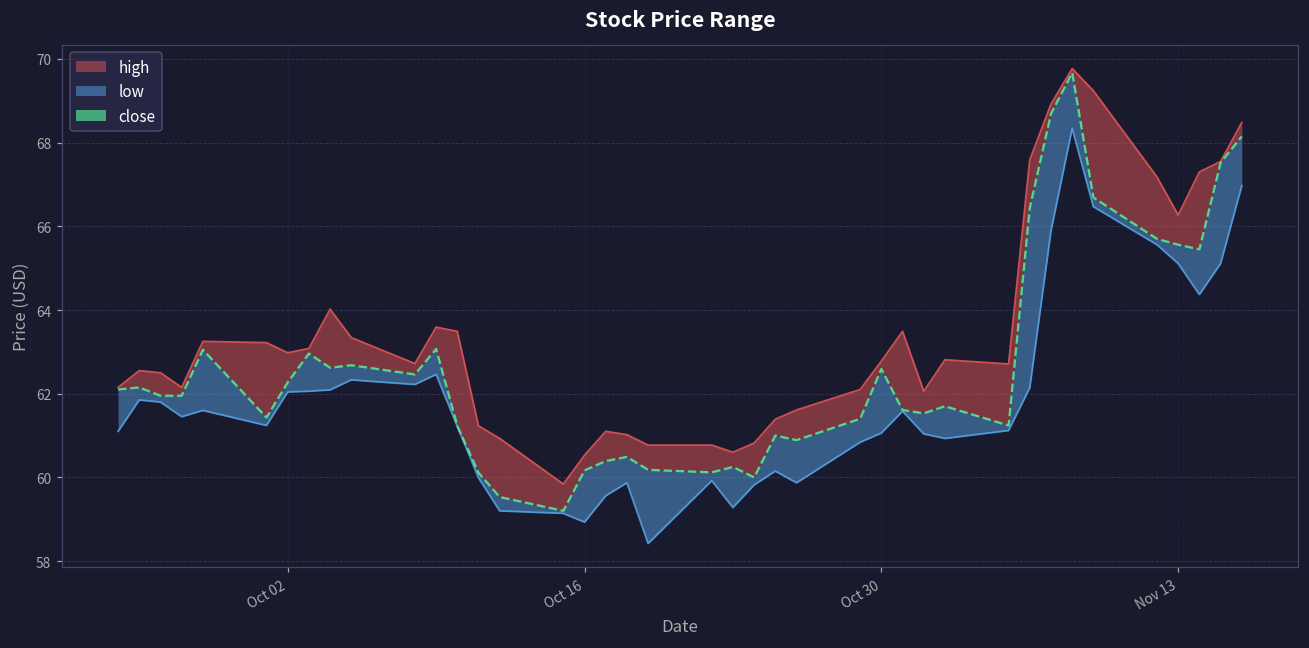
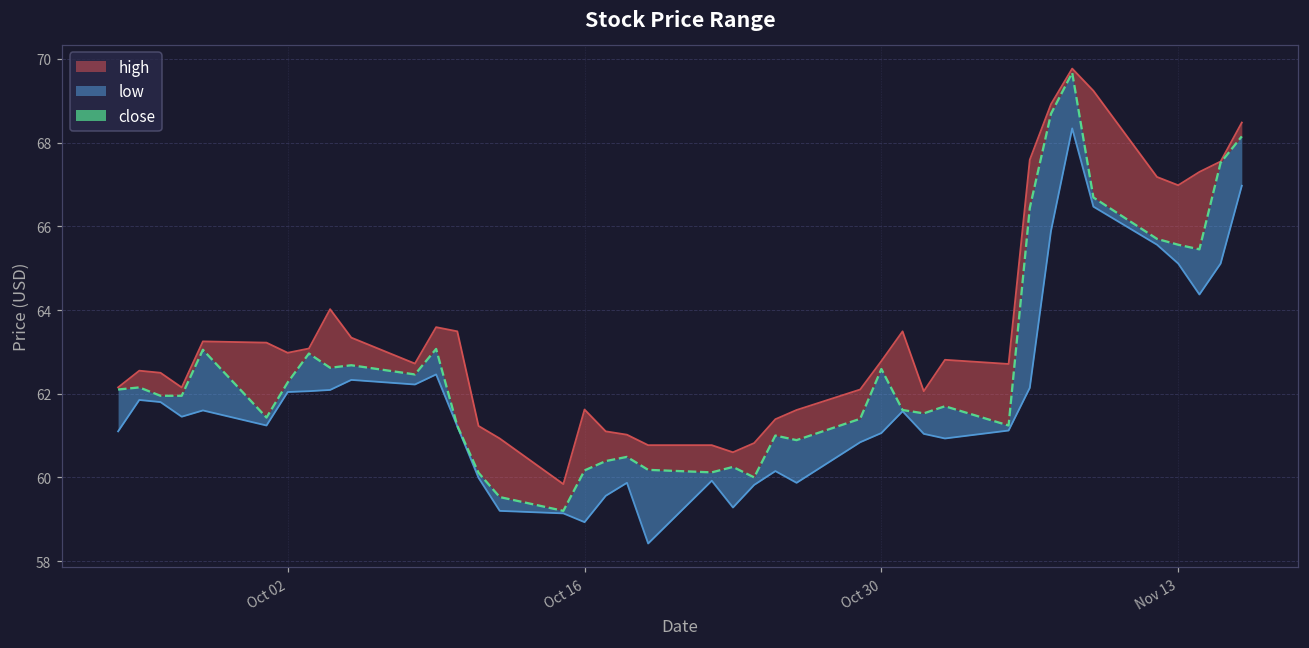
high, Oct 16: 60.5 -> 61.6
high, Nov 13: 66.3 -> 67.0
